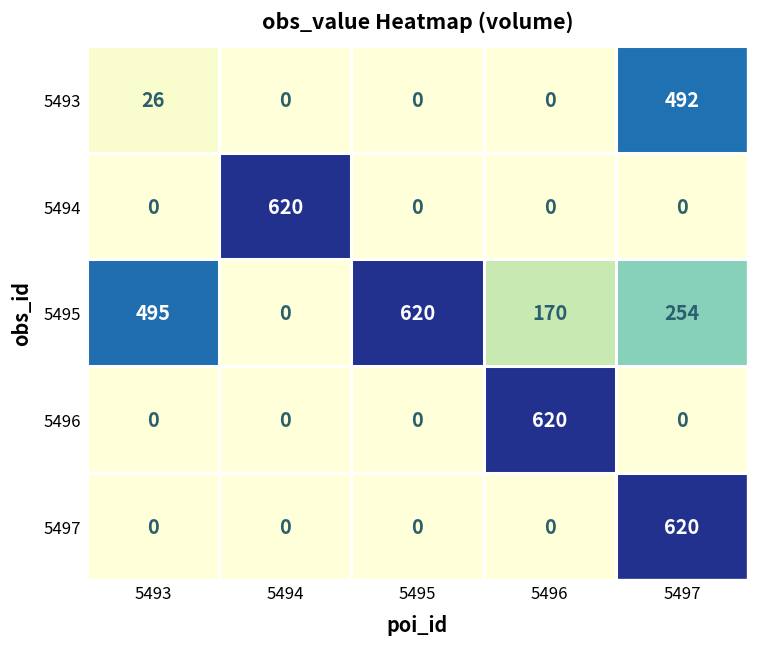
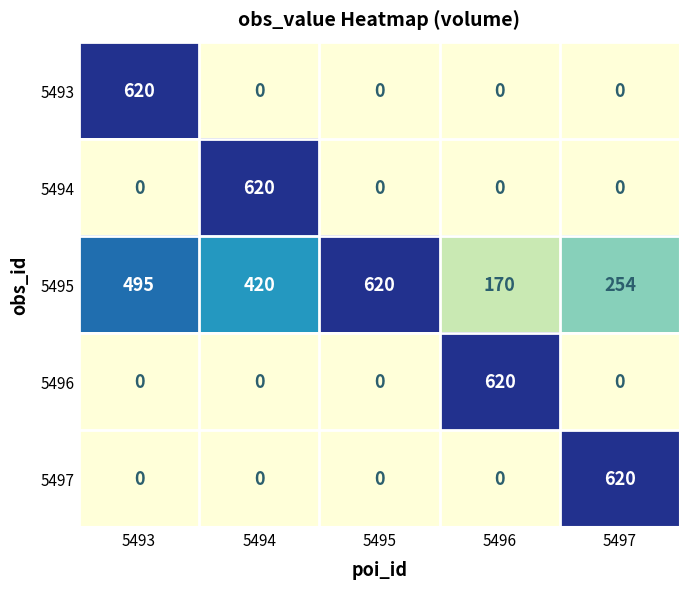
5493, 5493: 26 -> 620
5493, 5497: 492 -> 0
5495, 5494: 0 -> 420
